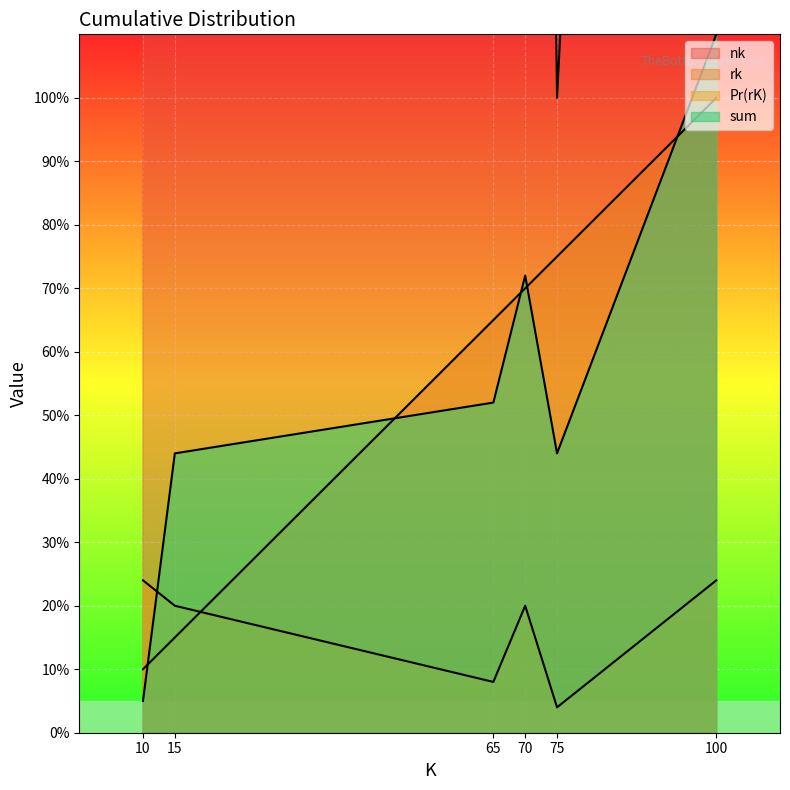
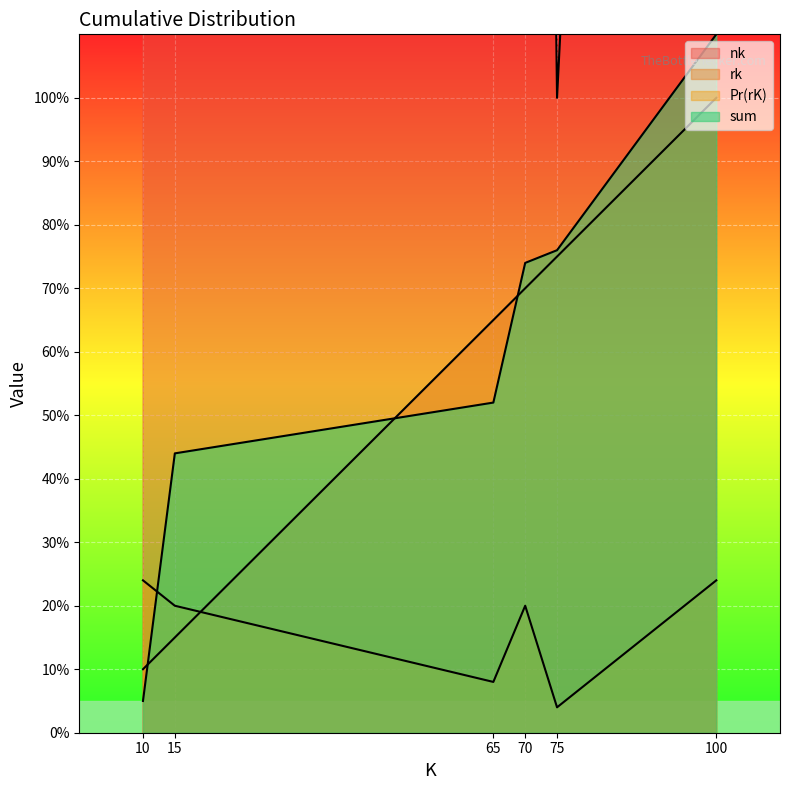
sum, 70: 72% -> 74%
sum, 75: 44% -> 76%
